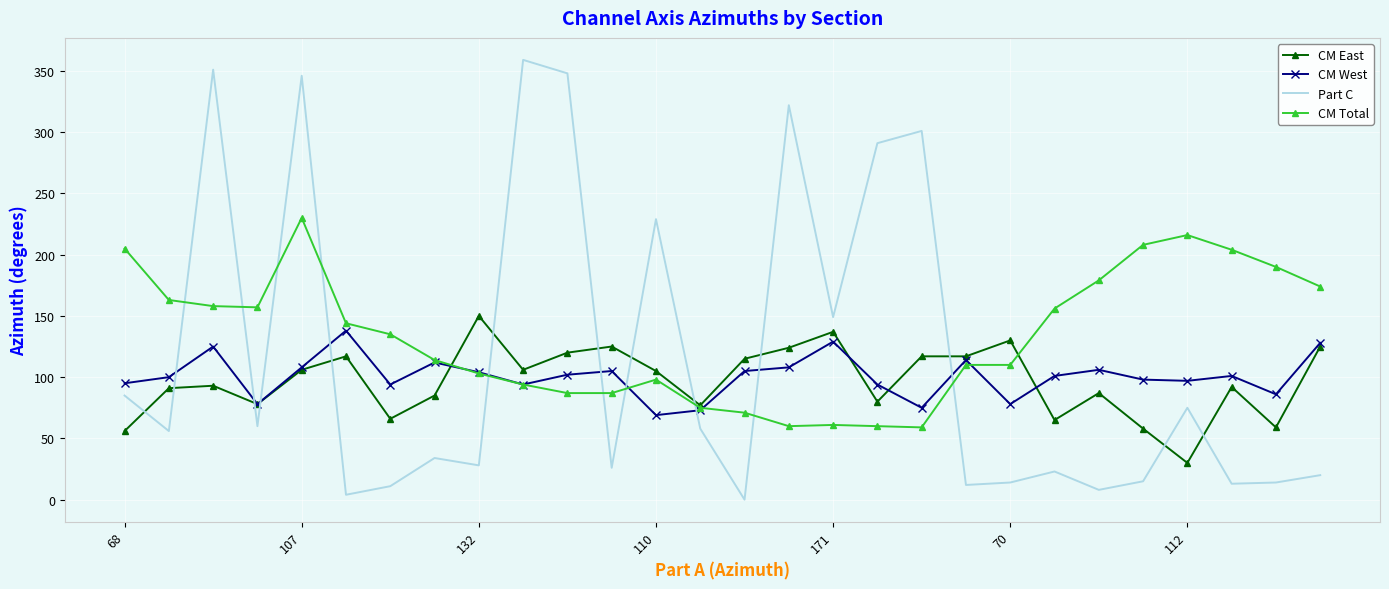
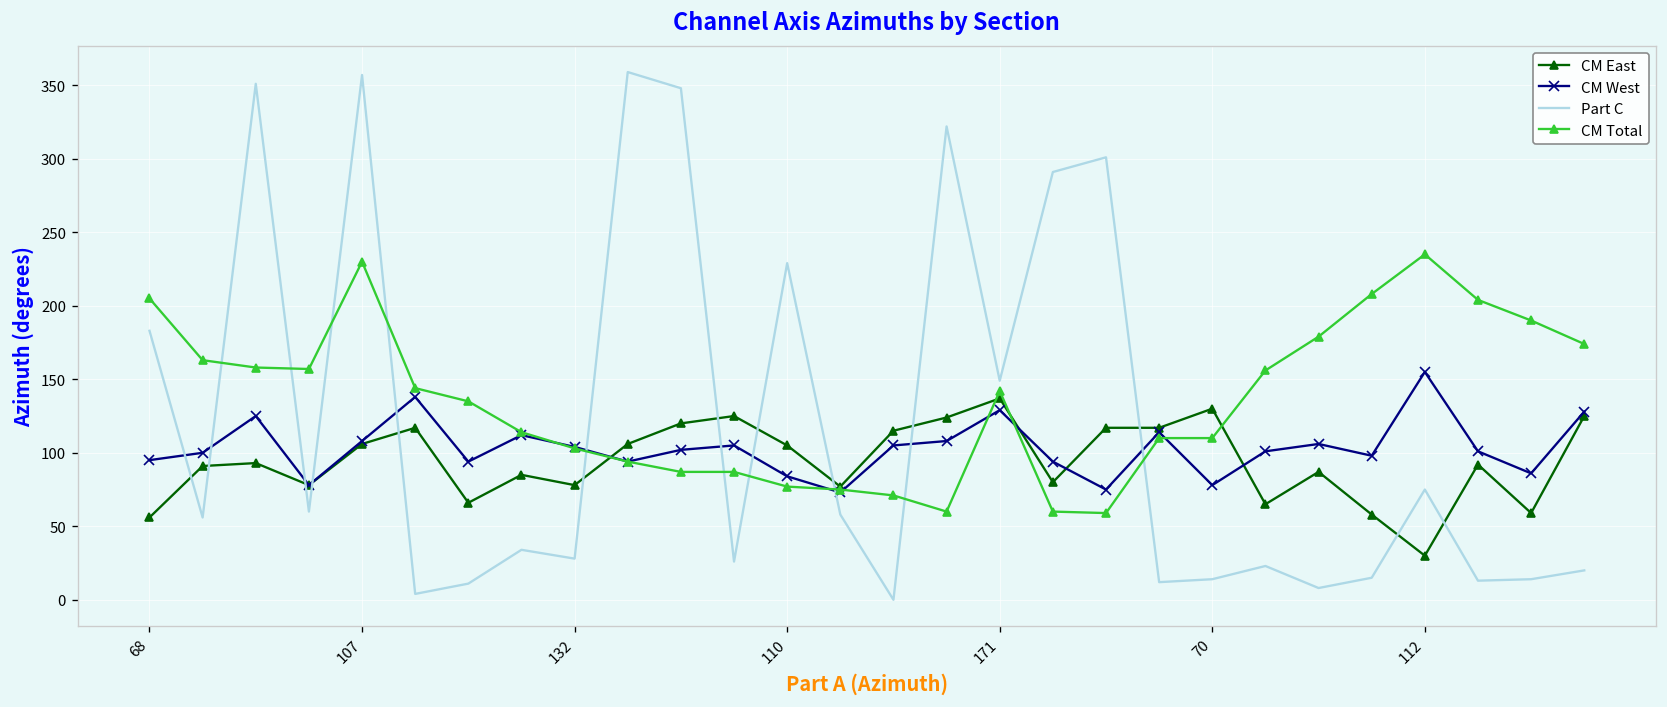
Part C, 68: 85 -> 183
Part C, 107: 346 -> 357
CM East, 132: 150 -> 78
CM West, 110: 69 -> 84
CM Total, 110: 98 -> 77
CM Total, 171: 61 -> 142
CM West, 112: 97 -> 155
CM Total, 112: 216 -> 235
